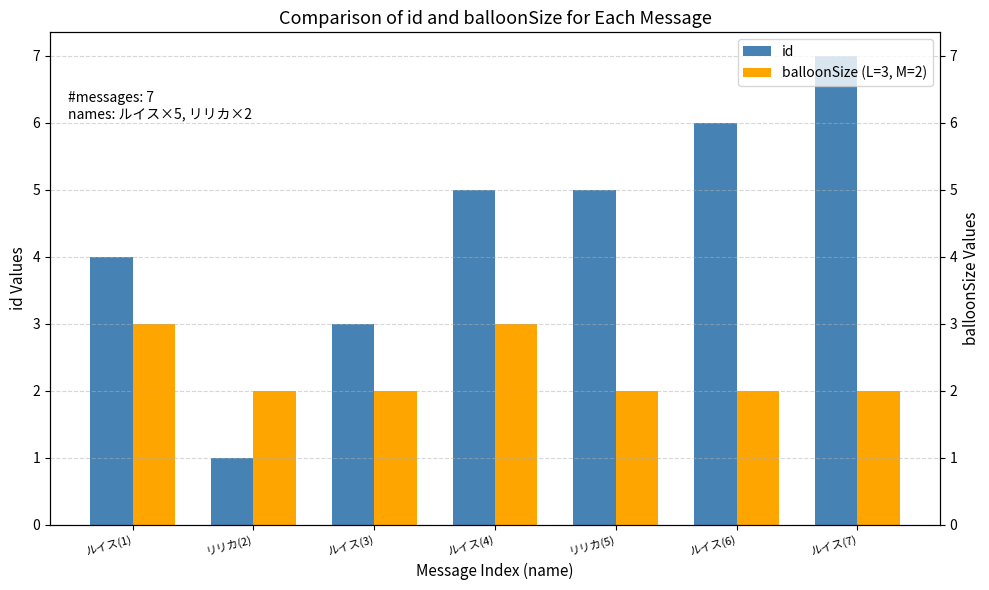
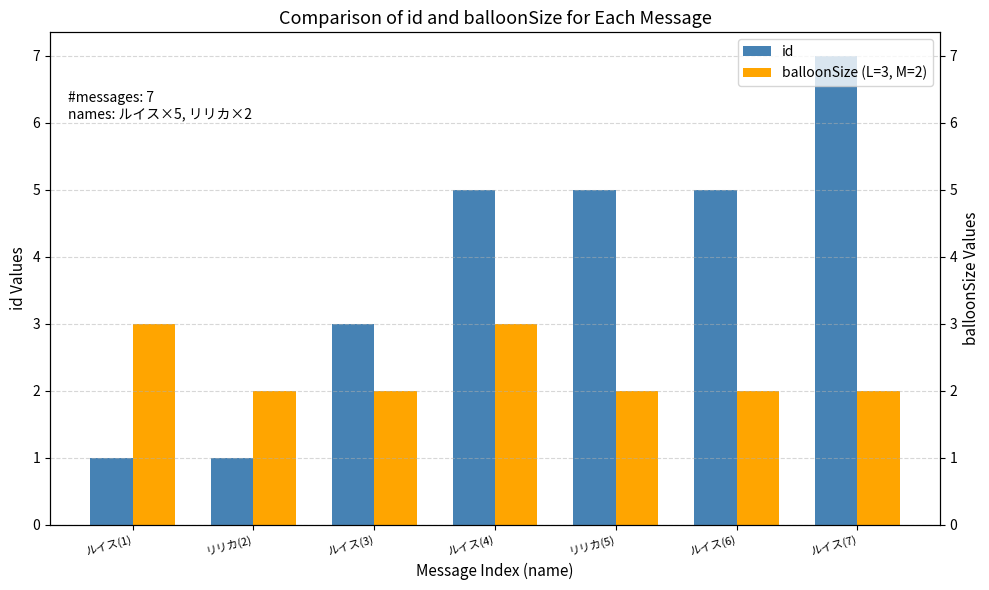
id, ルイス(1): 4 -> 1
id, ルイス(6): 6 -> 5
